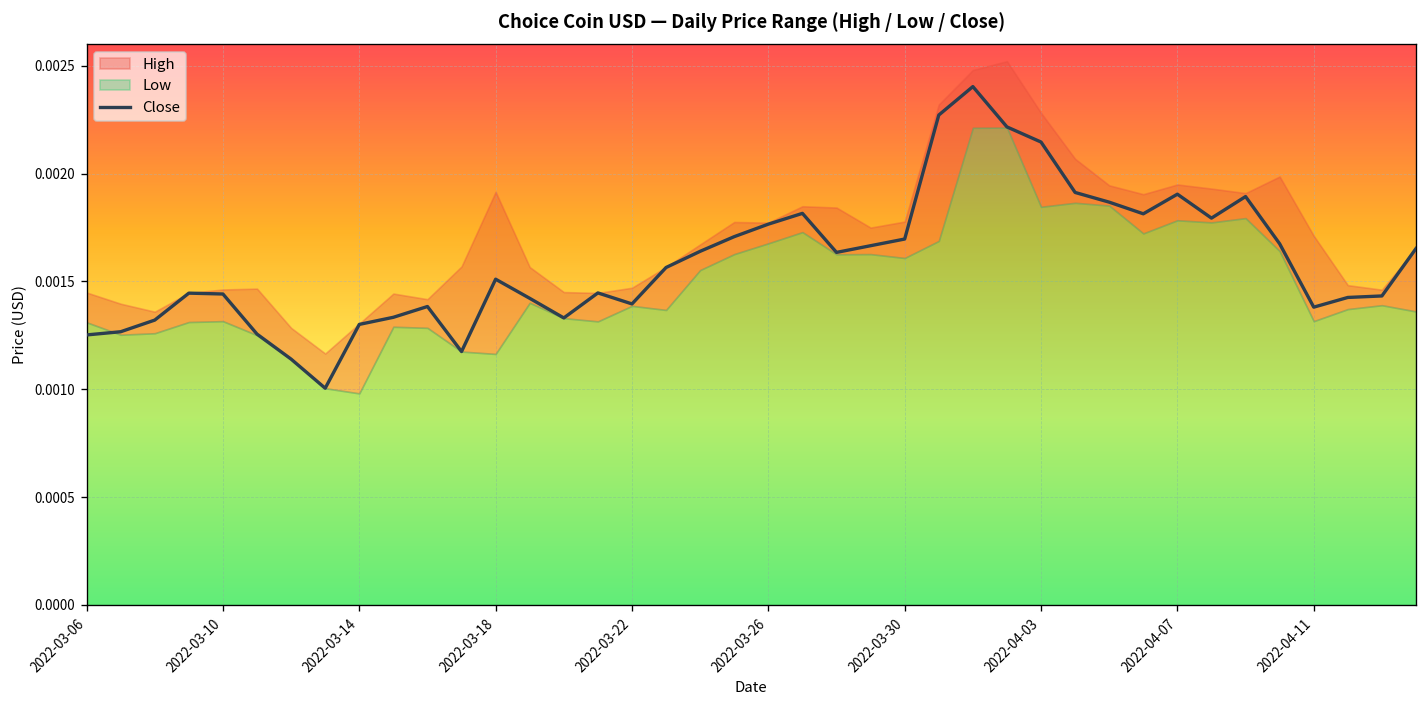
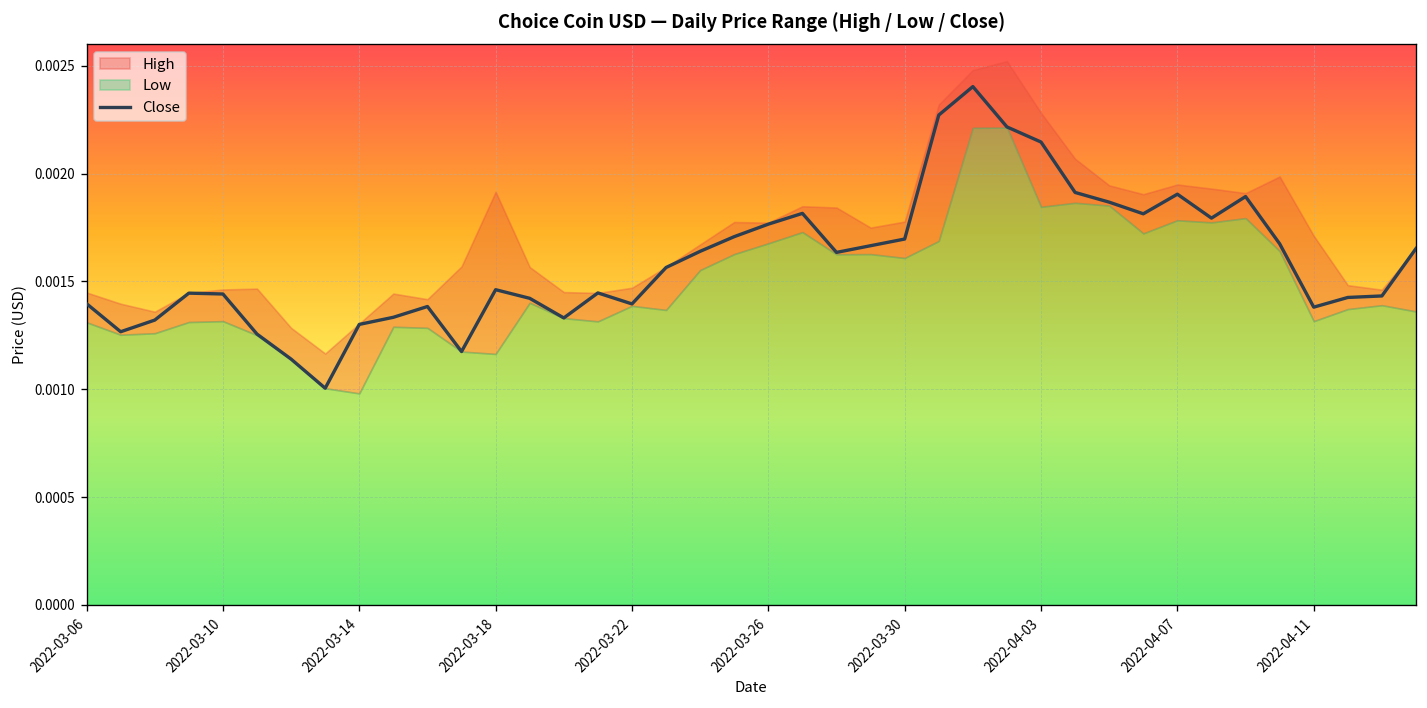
Close, 2022-03-06: 0.00125 -> 0.00140
Close, 2022-03-18: 0.00151 -> 0.00146
